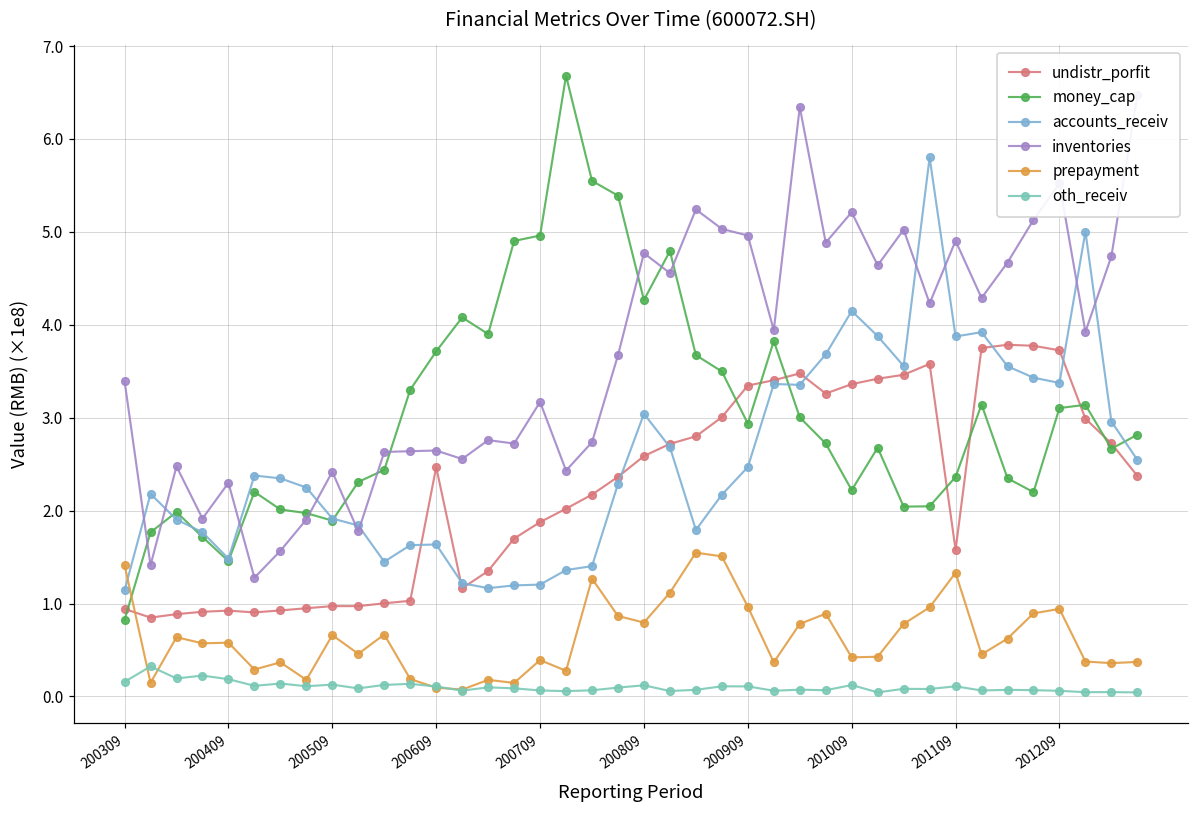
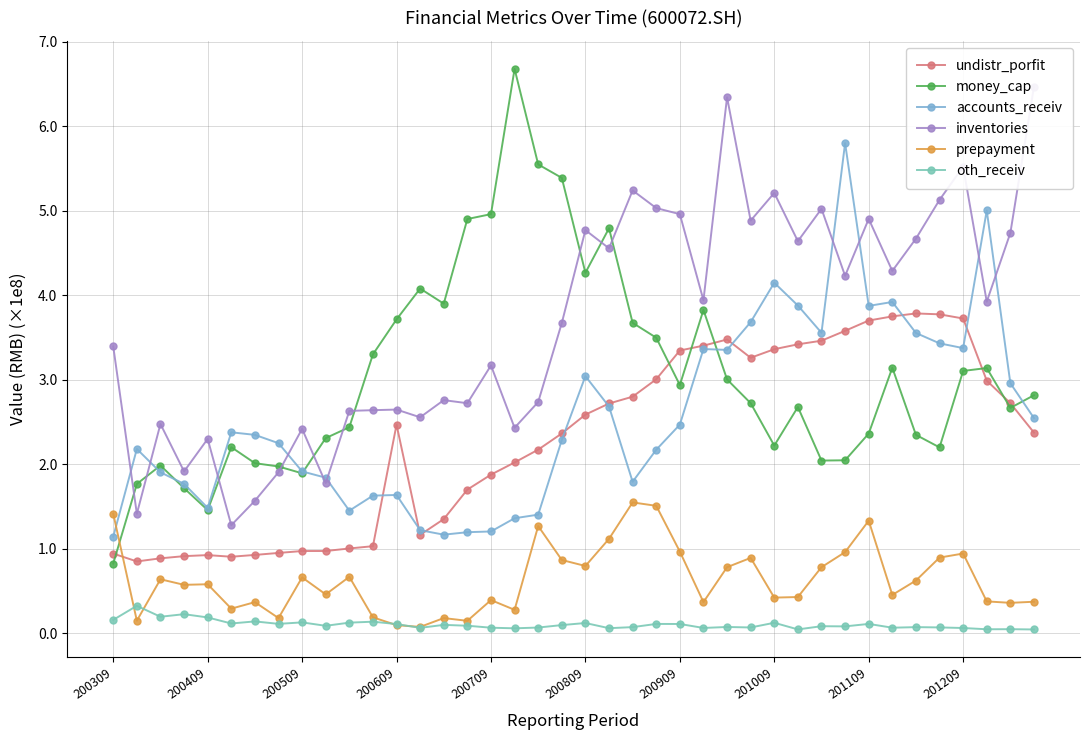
undistr_porfit, 201109: 1.6 -> 3.7
